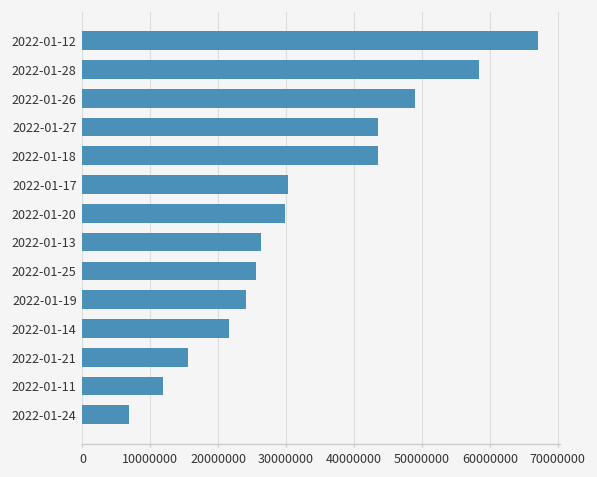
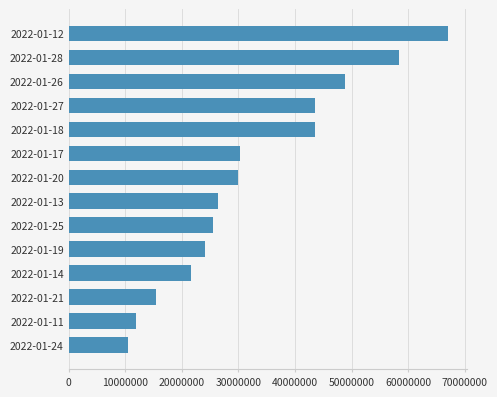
2022-01-24: 7000000 -> 10000000
